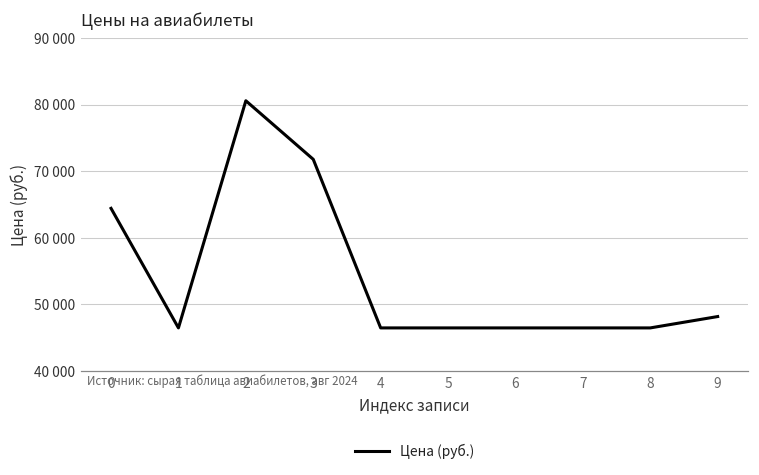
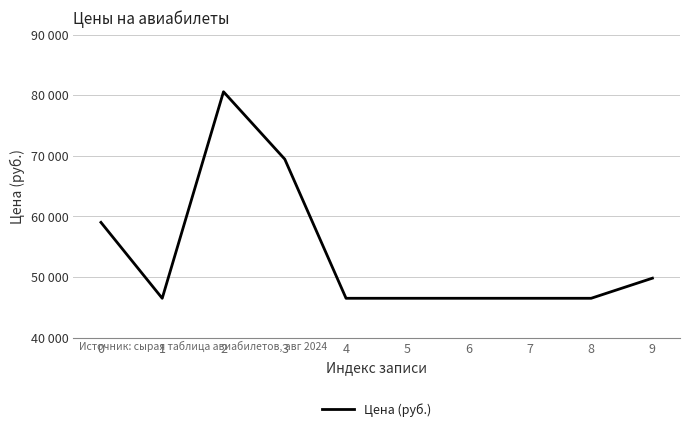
0: 64000 -> 59000
3: 72000 -> 69000
9: 48000 -> 50000
